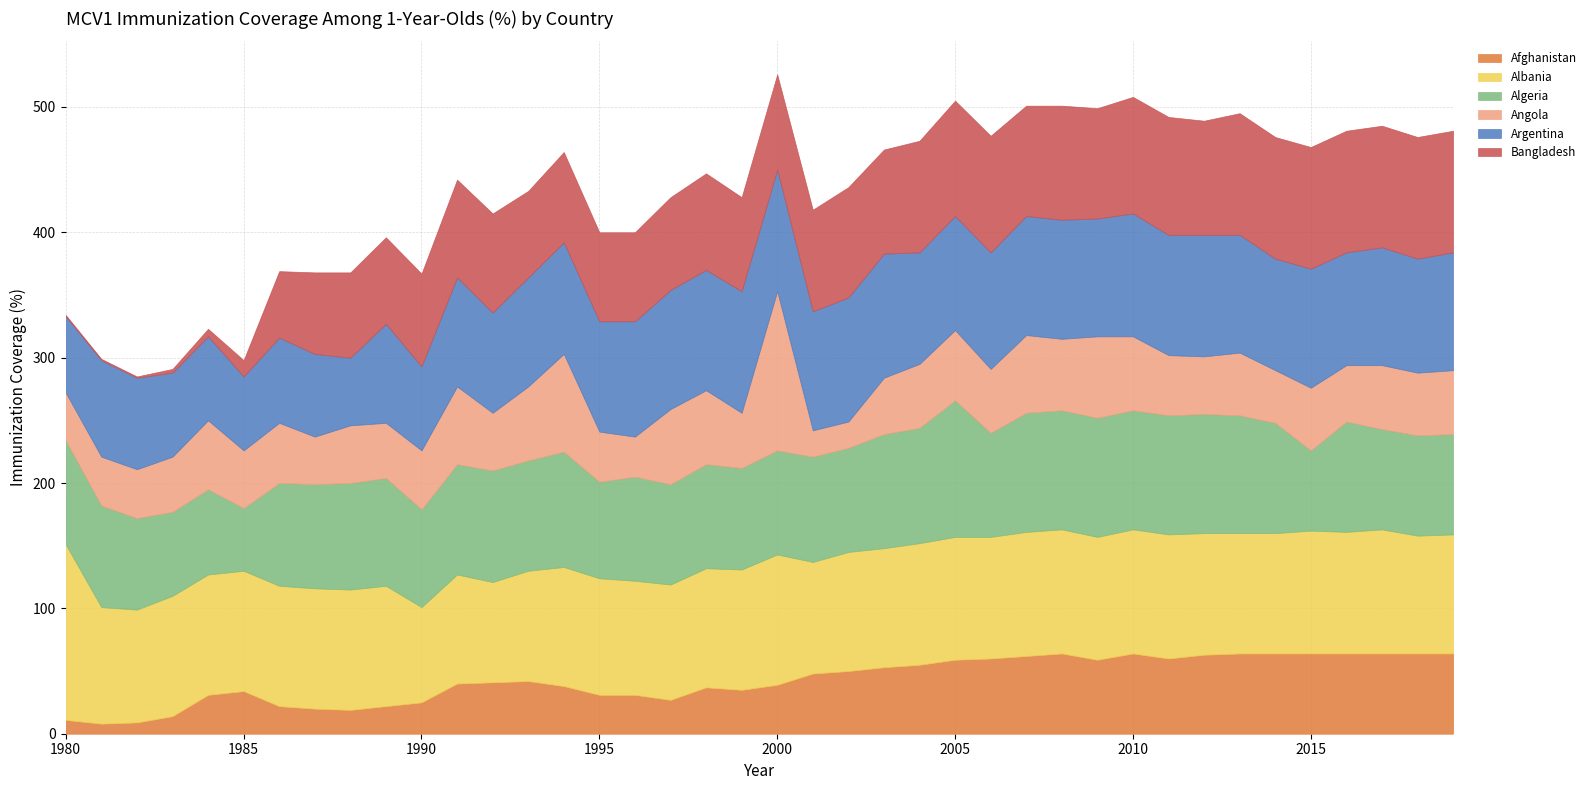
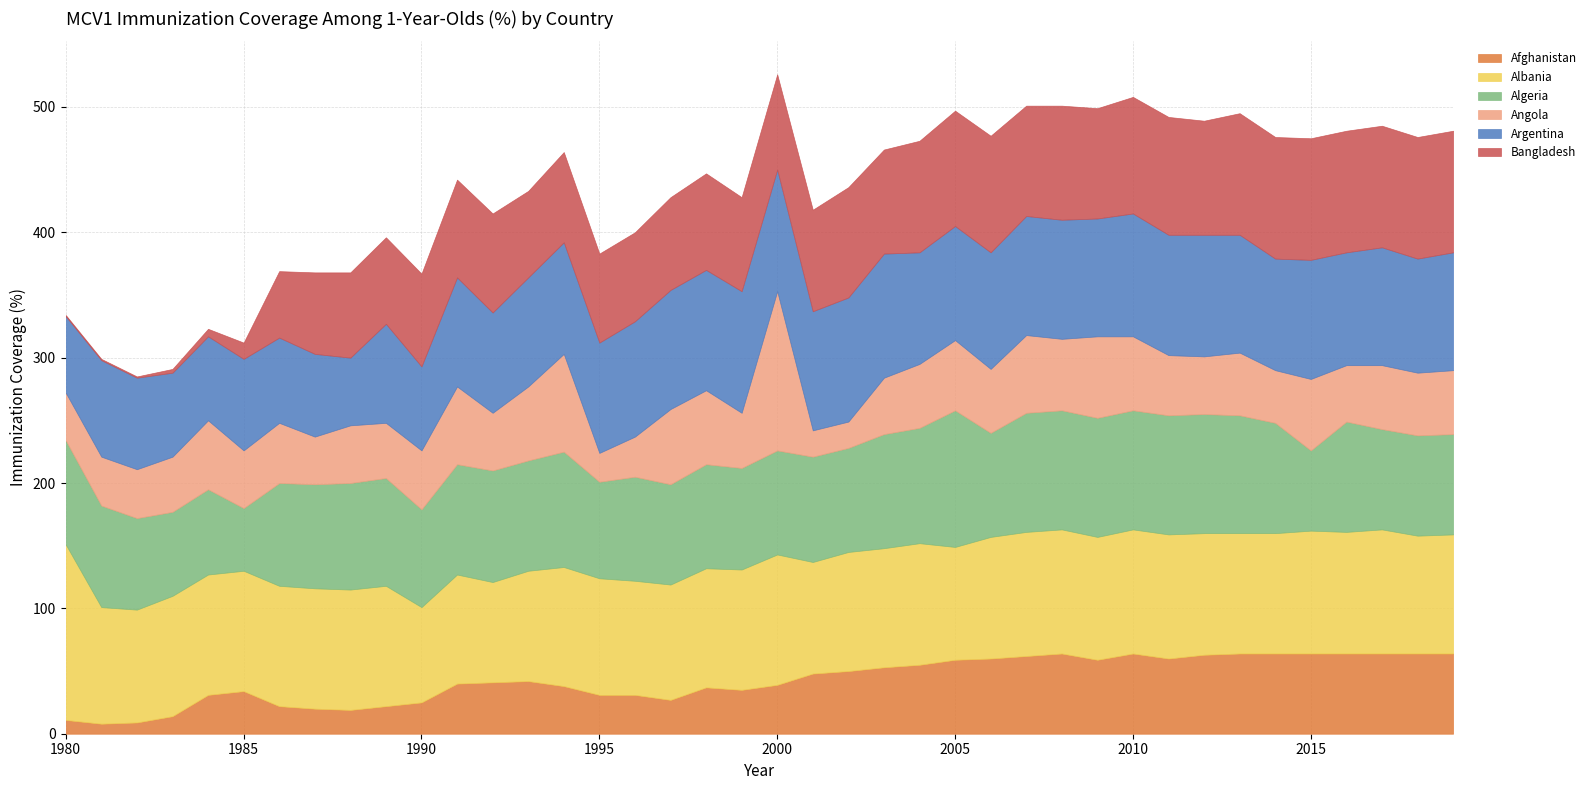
Argentina, 1985: 59 -> 73
Angola, 1995: 40 -> 23
Albania, 2005: 98 -> 90
Angola, 2015: 50 -> 57
